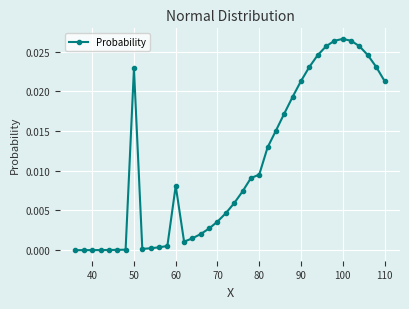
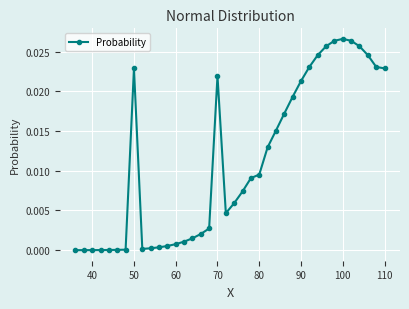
60: 0.008 -> 0.001
70: 0.004 -> 0.022
110: 0.021 -> 0.023
